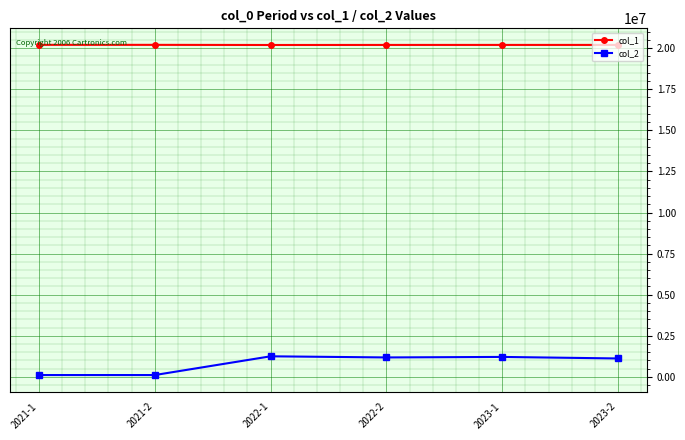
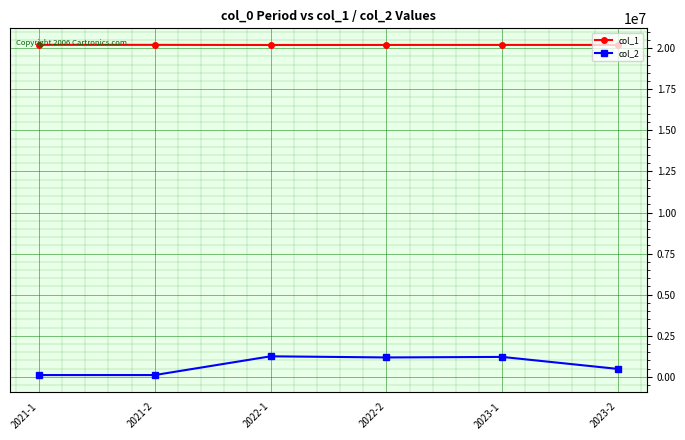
col_2, 2023-2: 1100000 -> 500000
